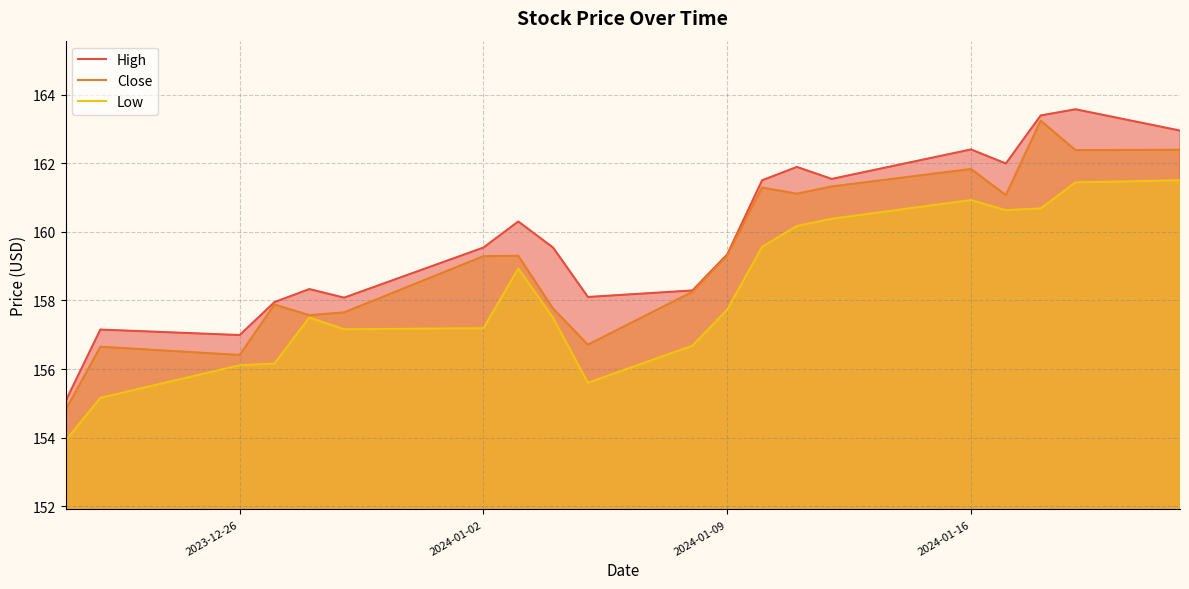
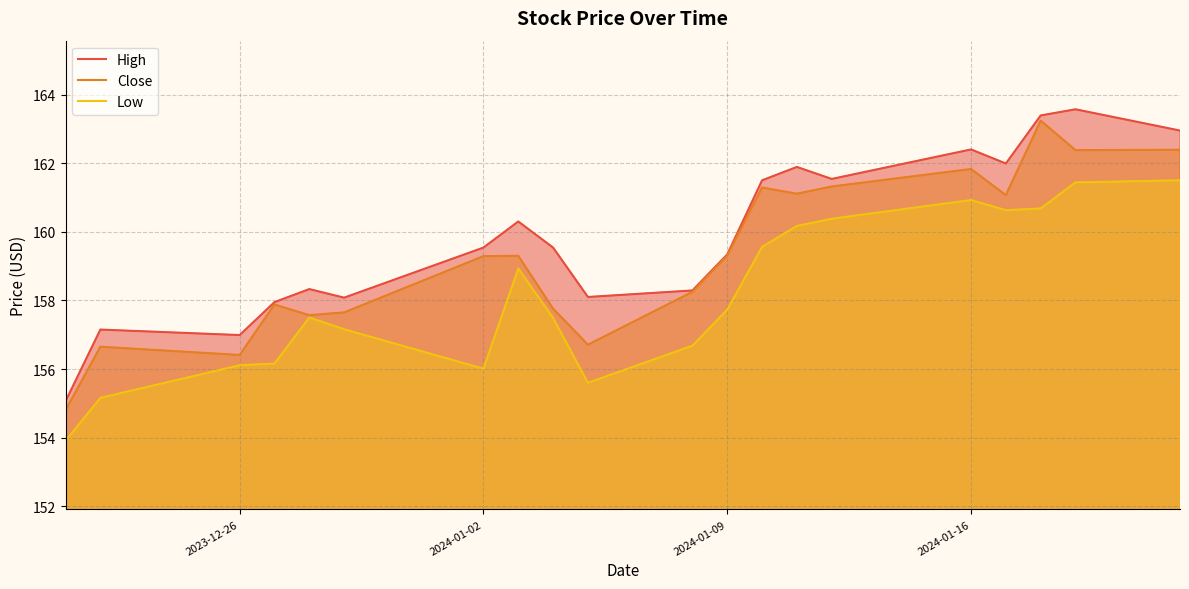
Low, 2024-01-02: 157.2 -> 156.0
